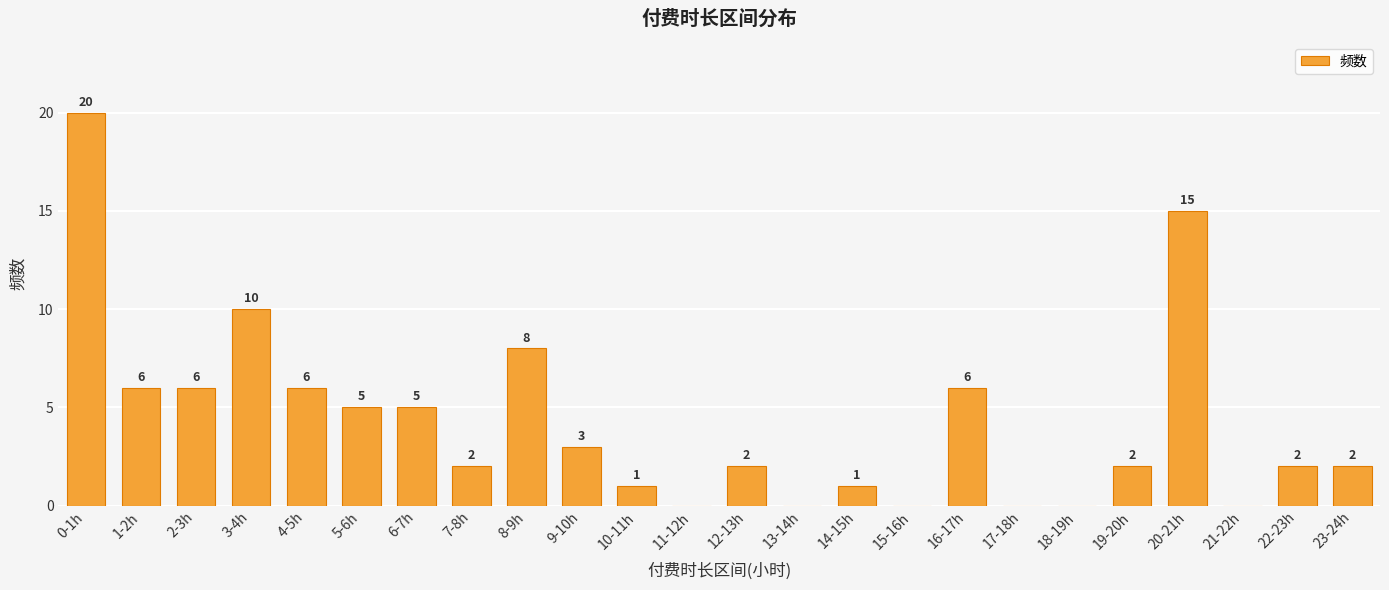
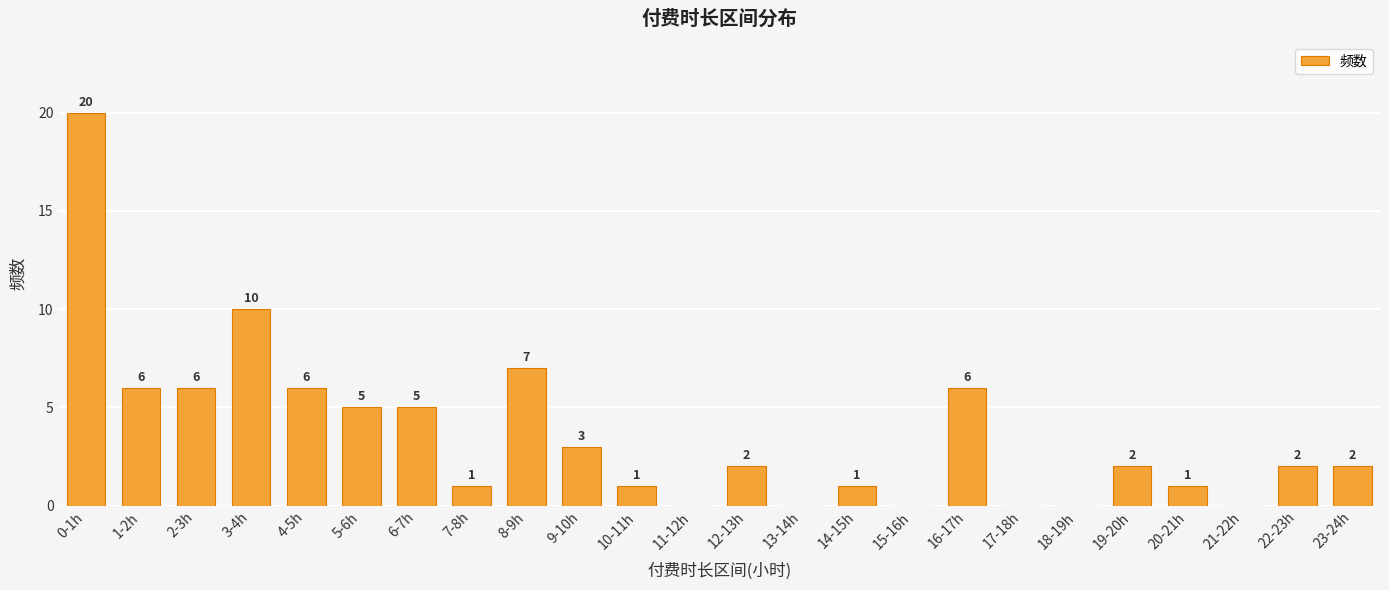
7-8h: 2 -> 1
8-9h: 8 -> 7
20-21h: 15 -> 1
